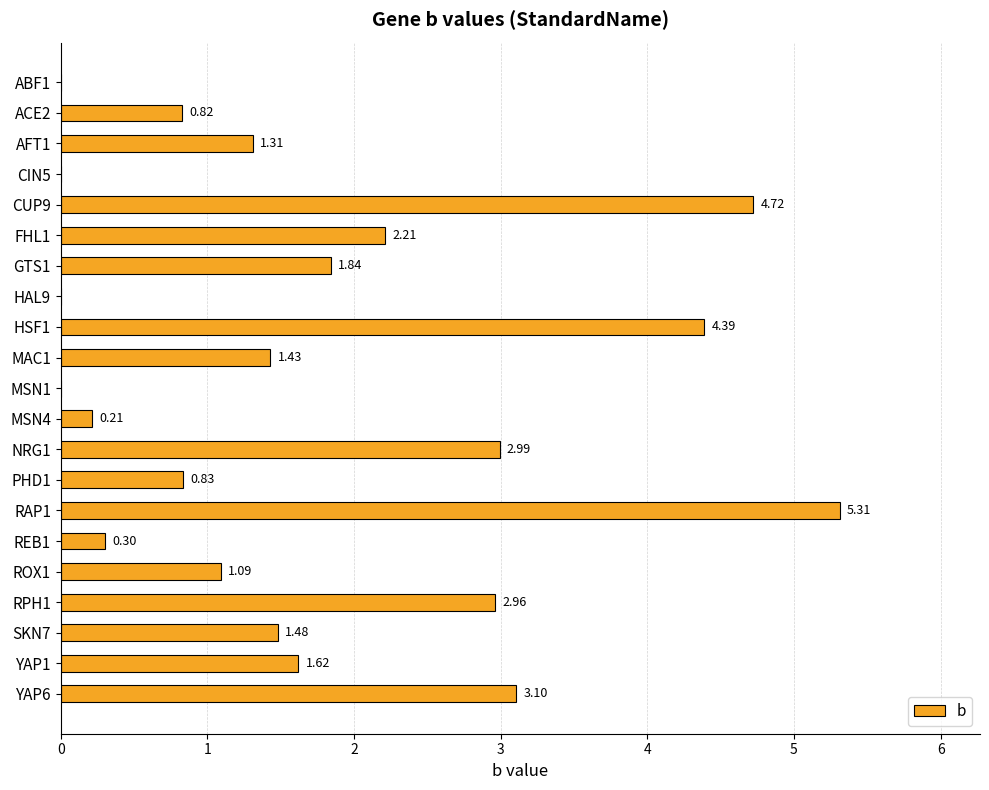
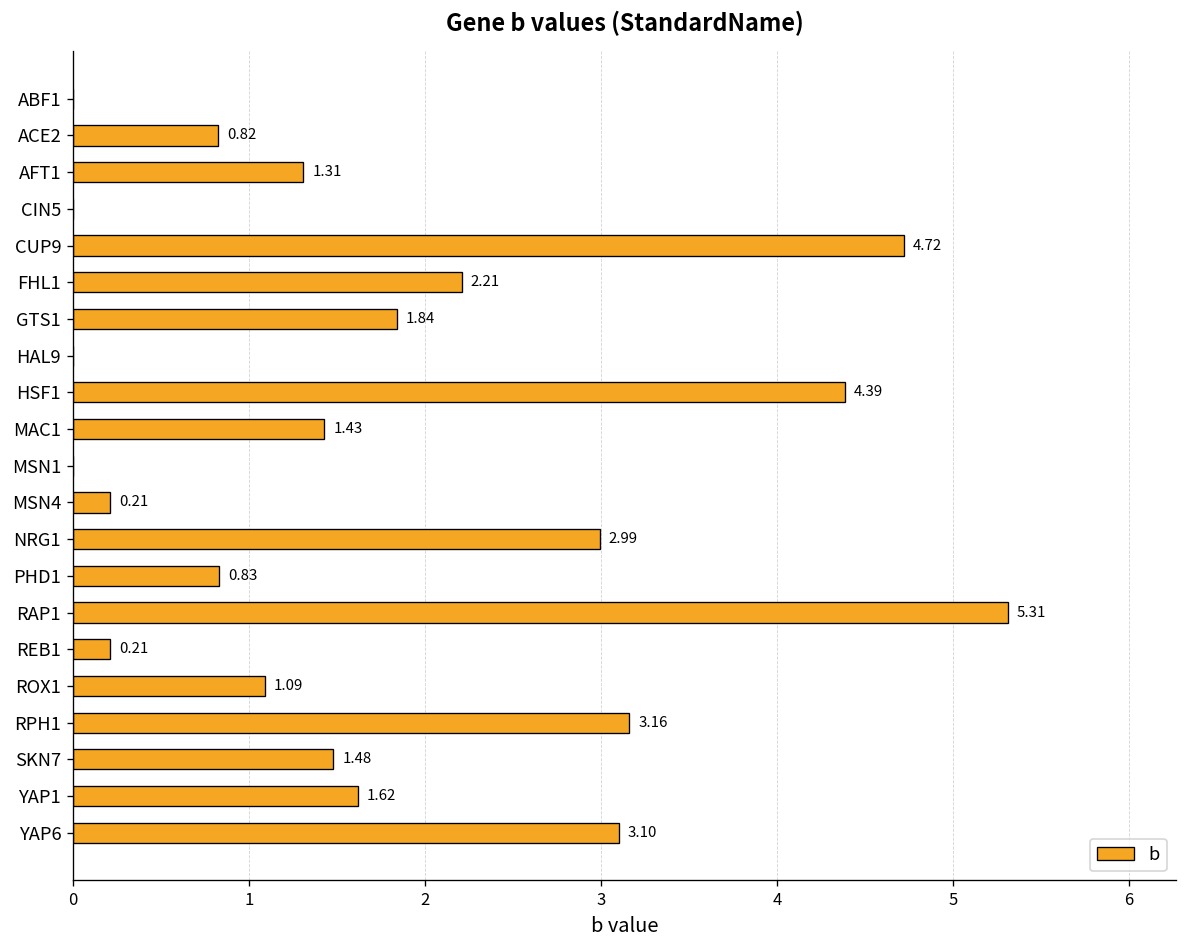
REB1: 0.30 -> 0.21
RPH1: 2.96 -> 3.16
